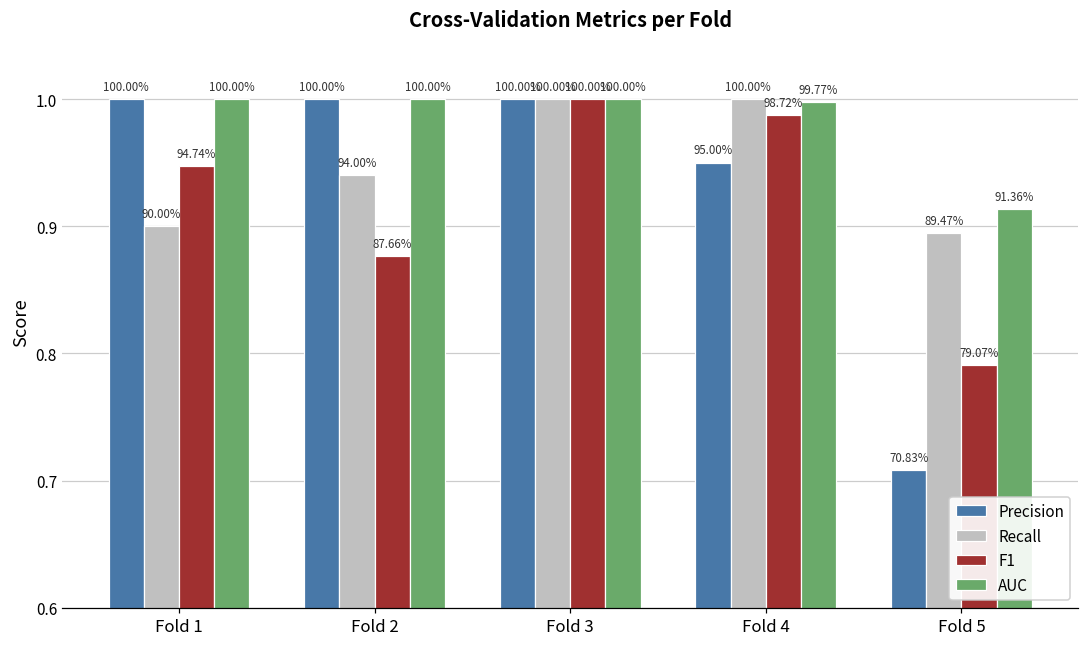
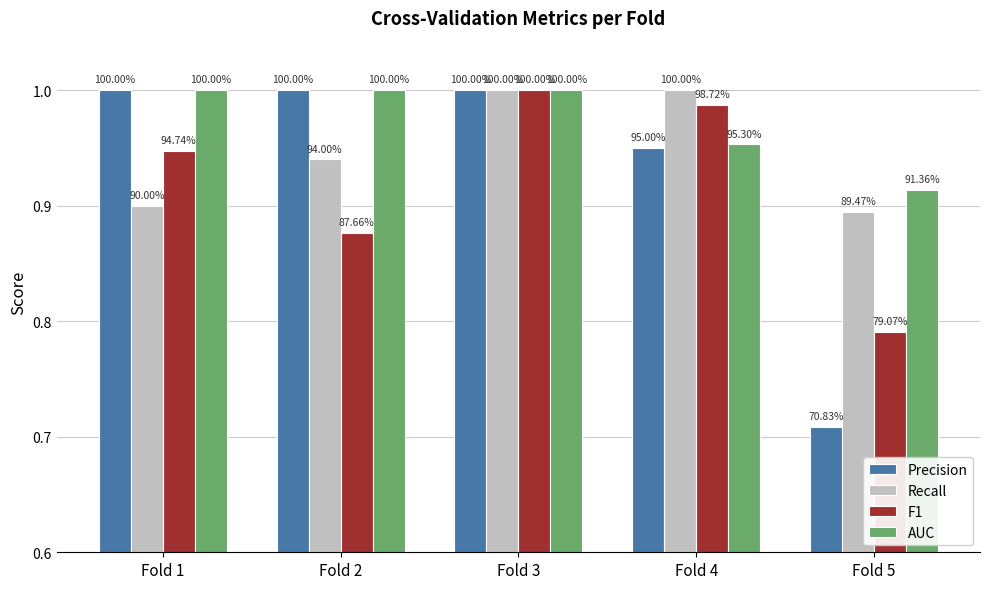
AUC, Fold 4: 99.77% -> 95.30%
